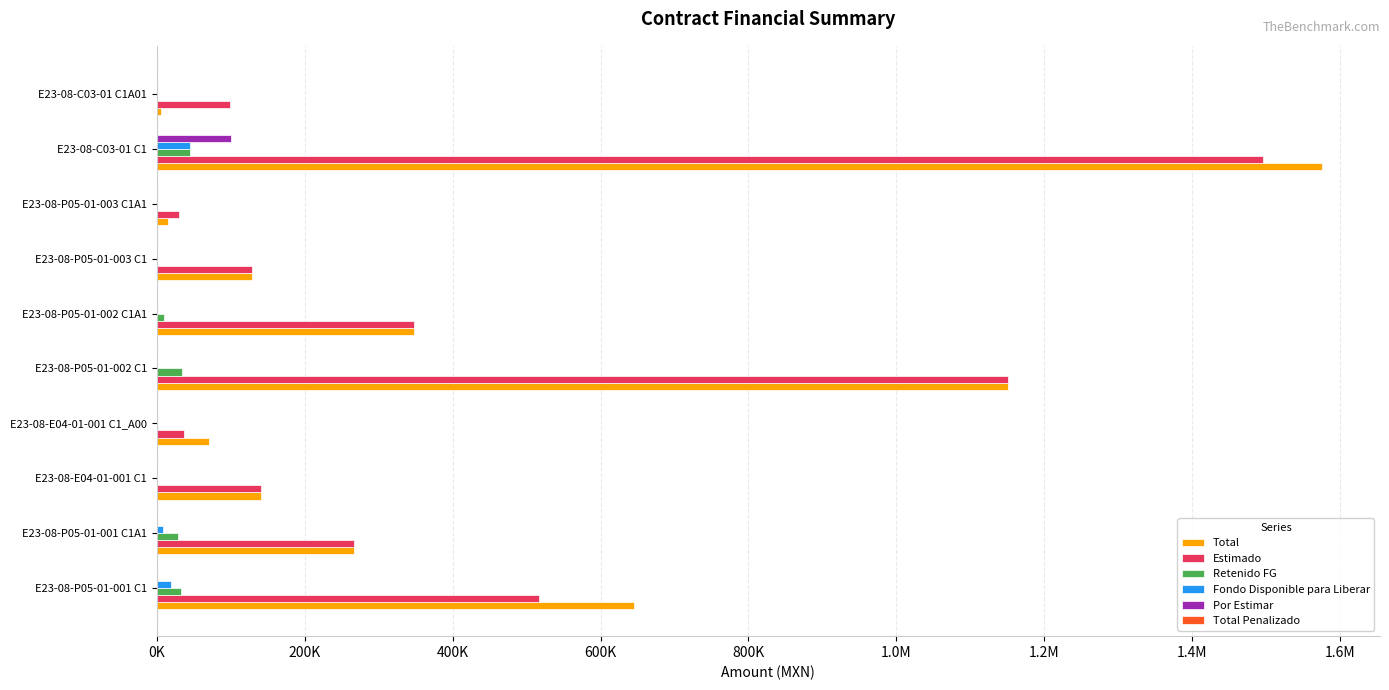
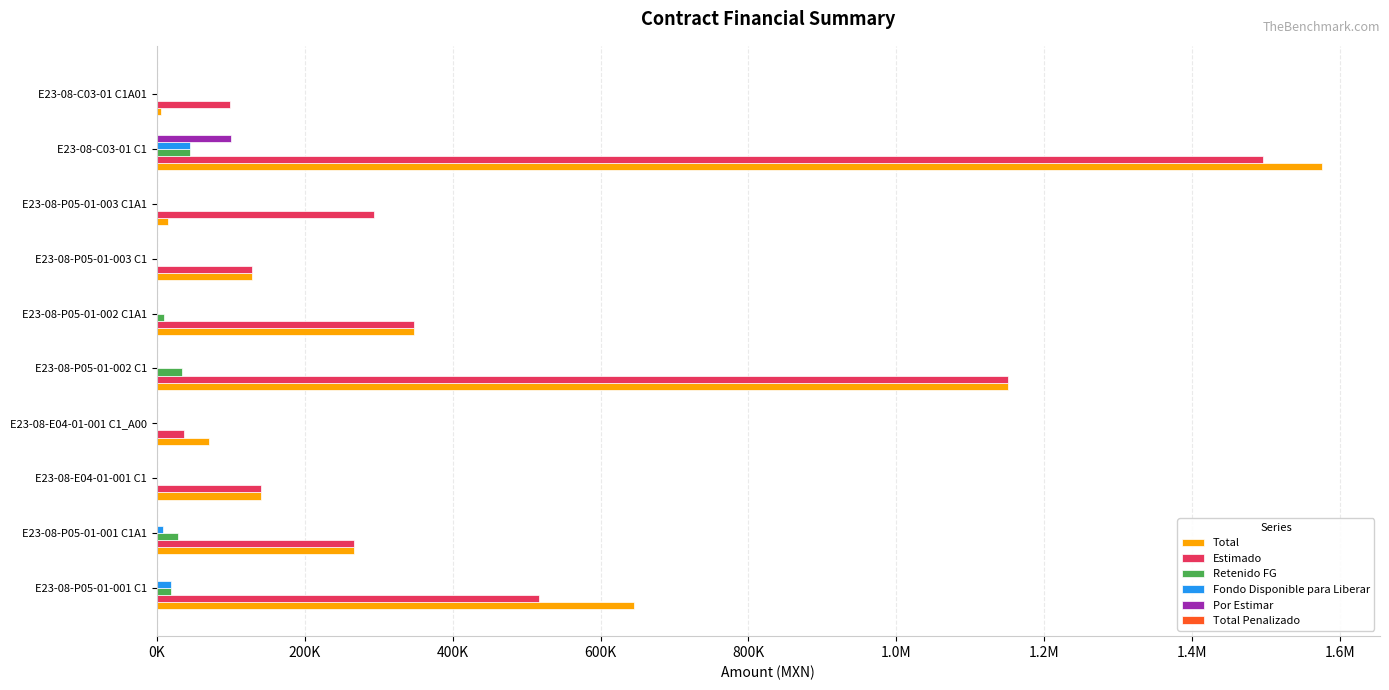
Estimado, E23-08-P05-01-003 C1A1: 30000 -> 290000
Retenido FG, E23-08-P05-01-001 C1: 30000 -> 20000
